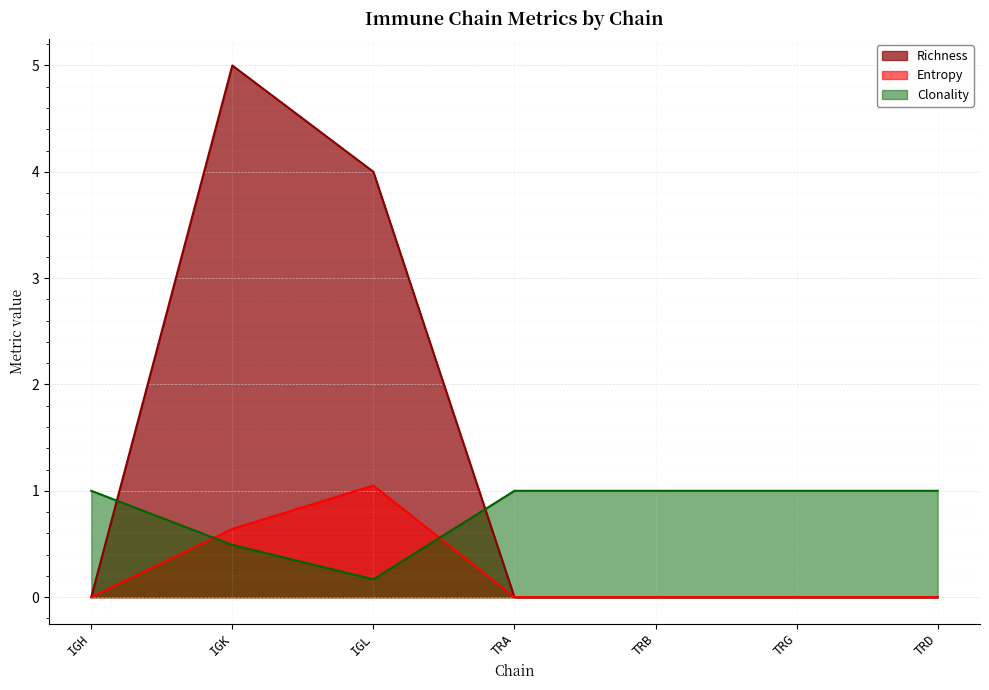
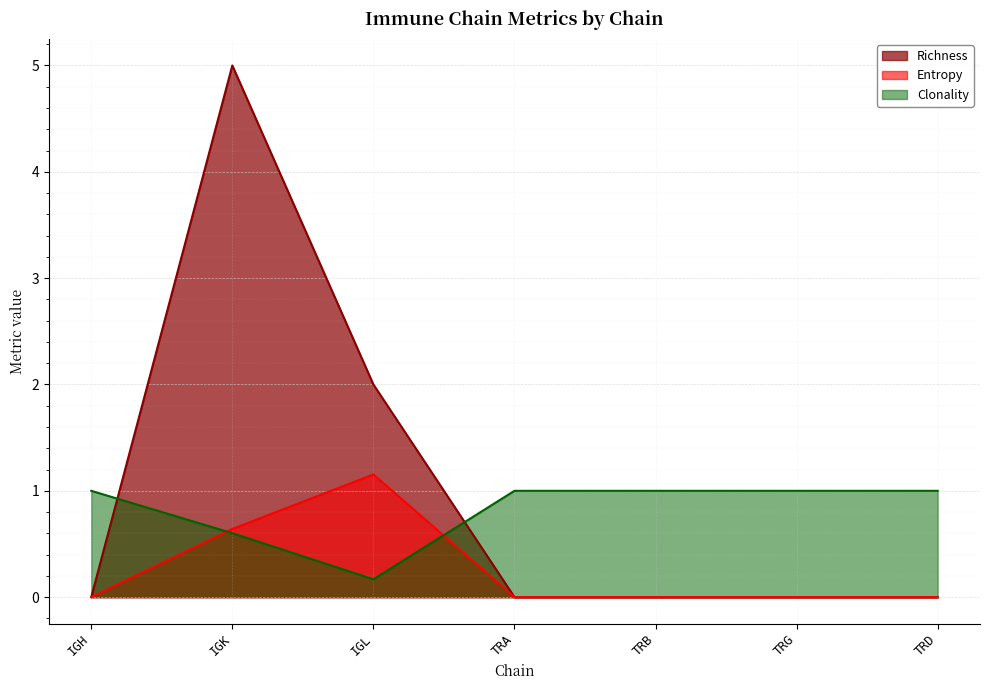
Clonality, IGK: 0.49 -> 0.60
Richness, IGL: 4 -> 2
Entropy, IGL: 1.05 -> 1.15
